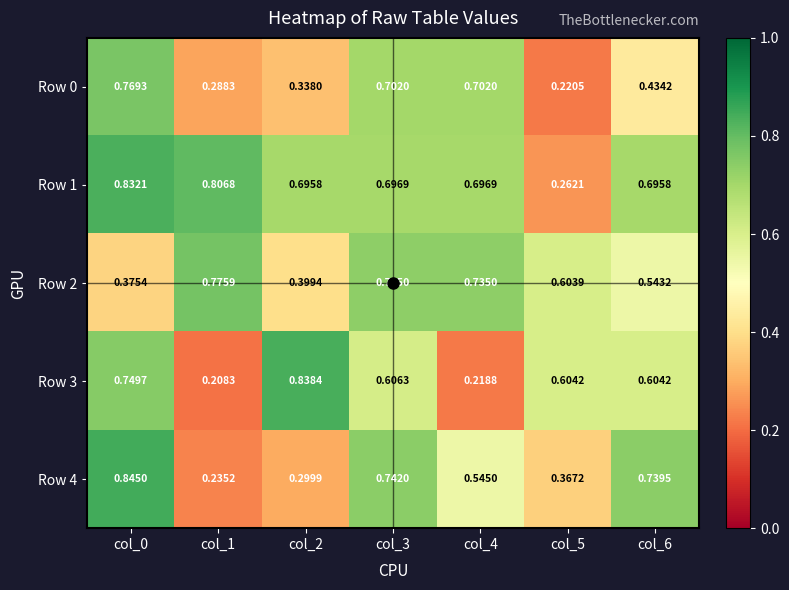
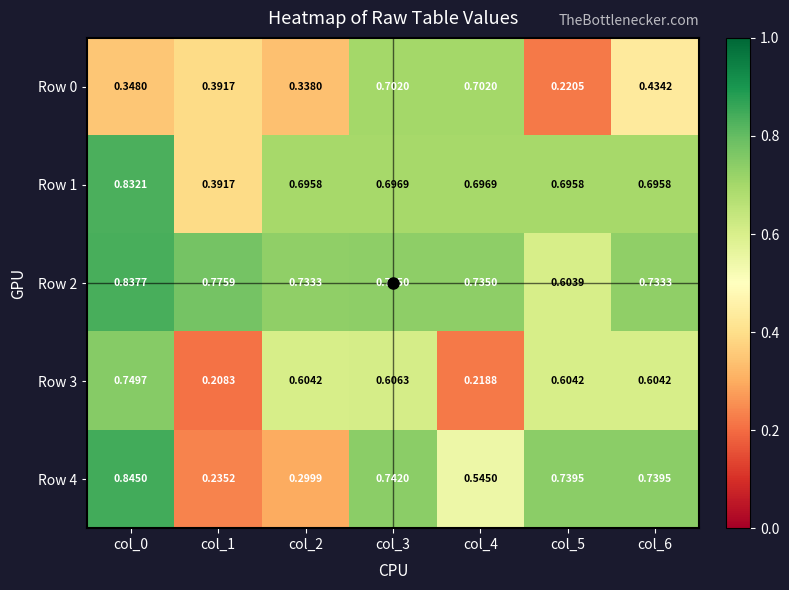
Row 0, col_0: 0.7693 -> 0.3480
Row 0, col_1: 0.2883 -> 0.3917
Row 1, col_1: 0.8068 -> 0.3917
Row 1, col_5: 0.2621 -> 0.6958
Row 2, col_0: 0.3754 -> 0.8377
Row 2, col_2: 0.3994 -> 0.7333
Row 2, col_6: 0.5432 -> 0.7333
Row 3, col_2: 0.8384 -> 0.6042
Row 4, col_5: 0.3672 -> 0.7395
